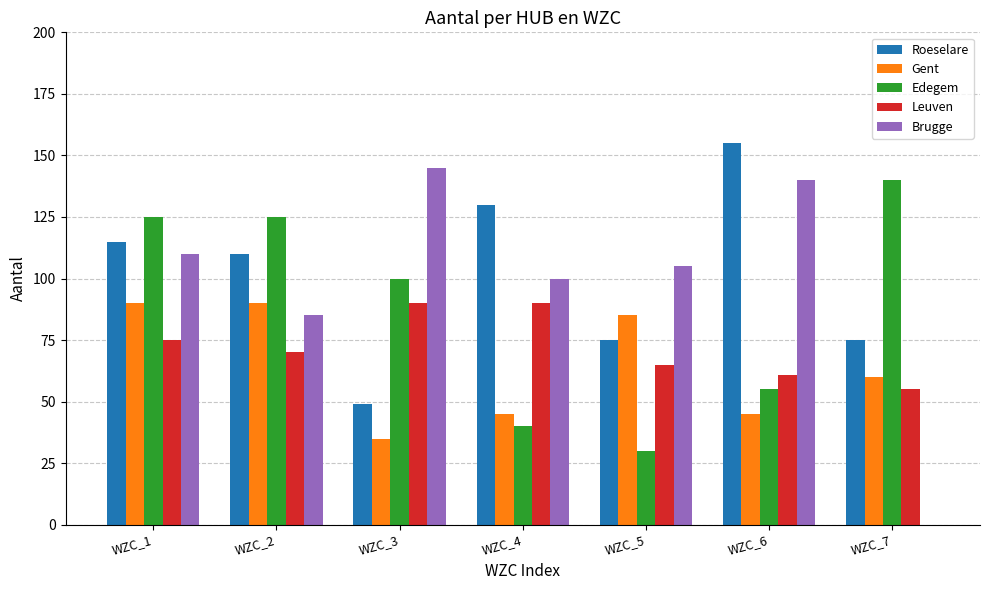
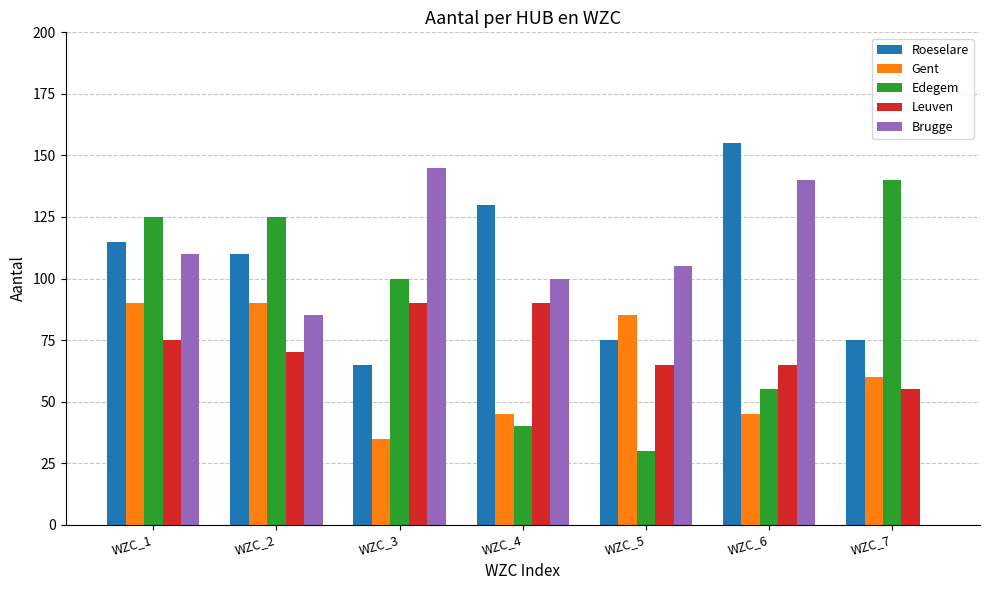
Roeselare, WZC_3: 49 -> 65
Leuven, WZC_6: 61 -> 65
